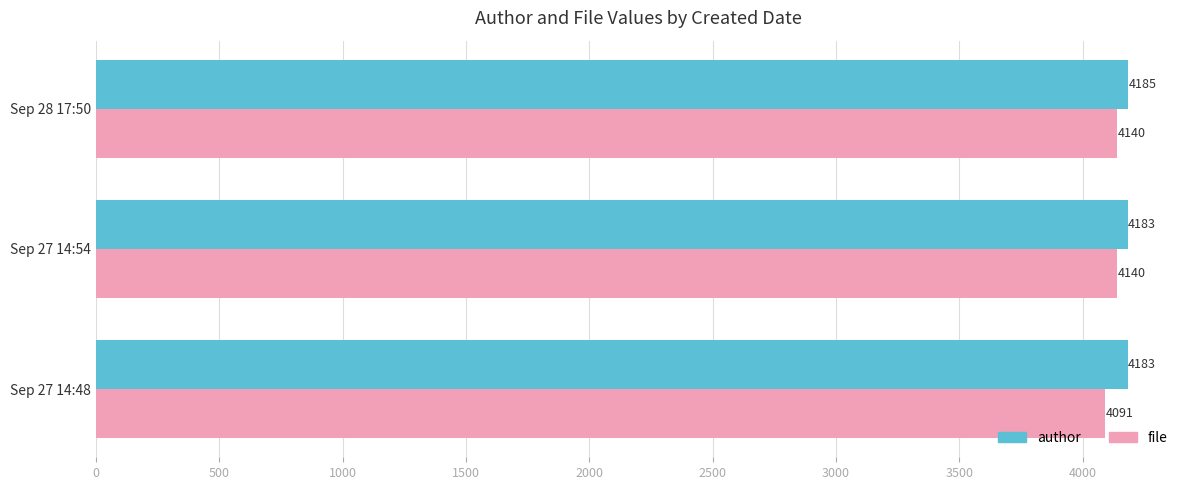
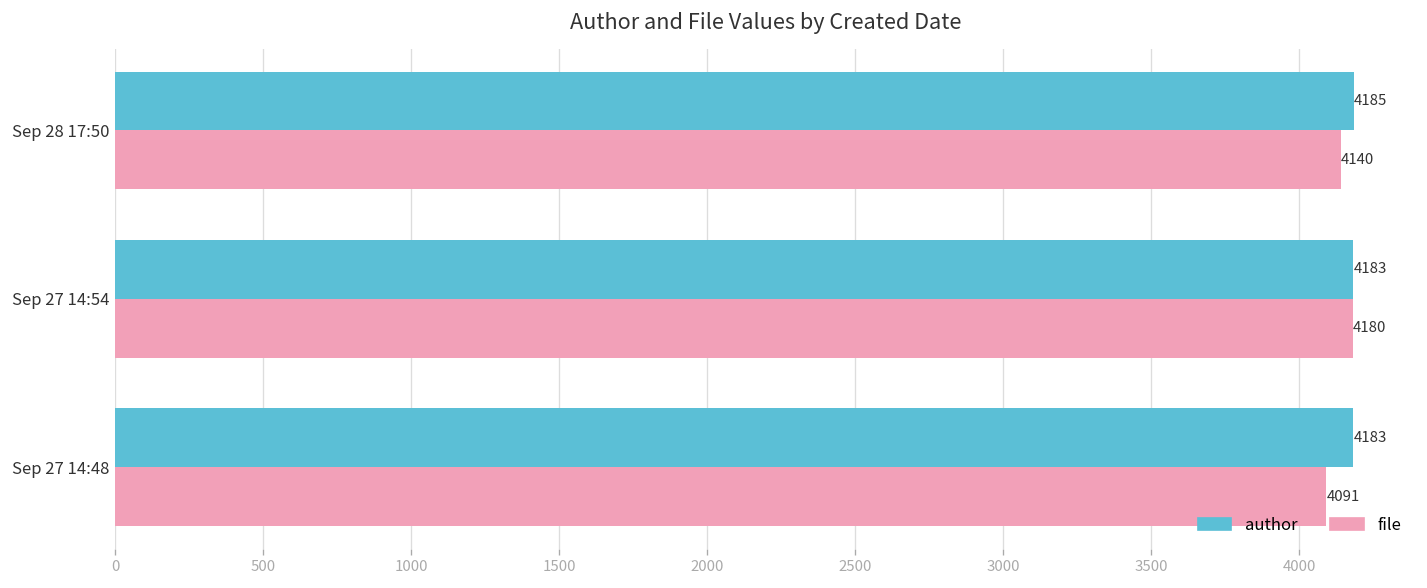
file, Sep 27 14:54: 4140 -> 4180
